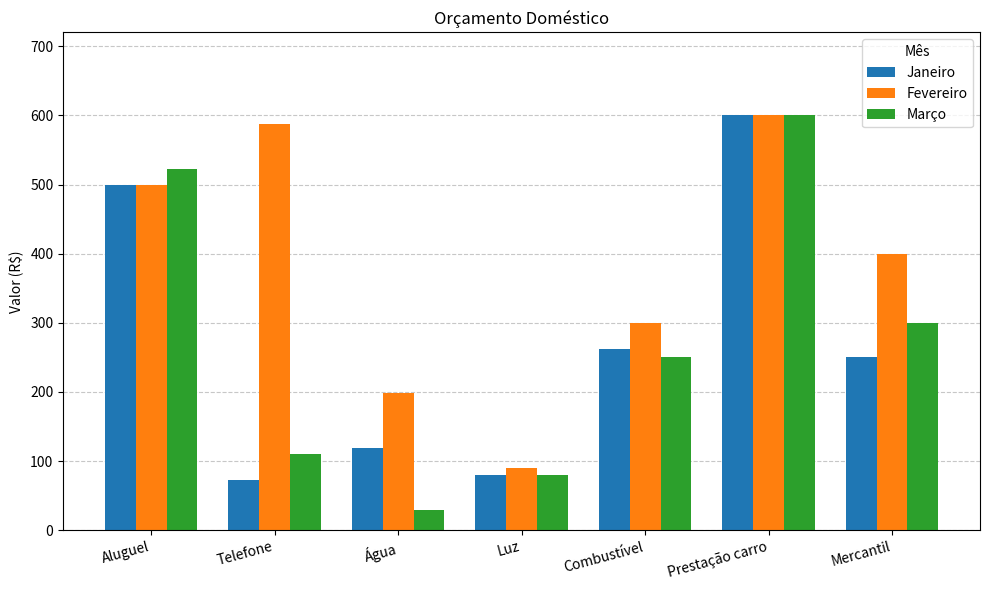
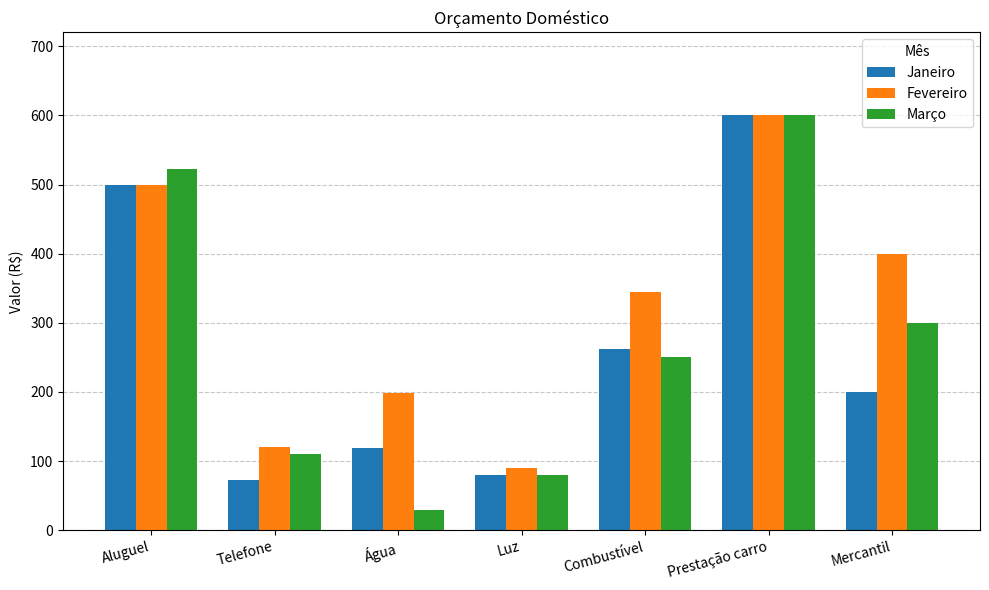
Fevereiro, Telefone: 590 -> 120
Fevereiro, Combustível: 300 -> 340
Janeiro, Mercantil: 250 -> 200
